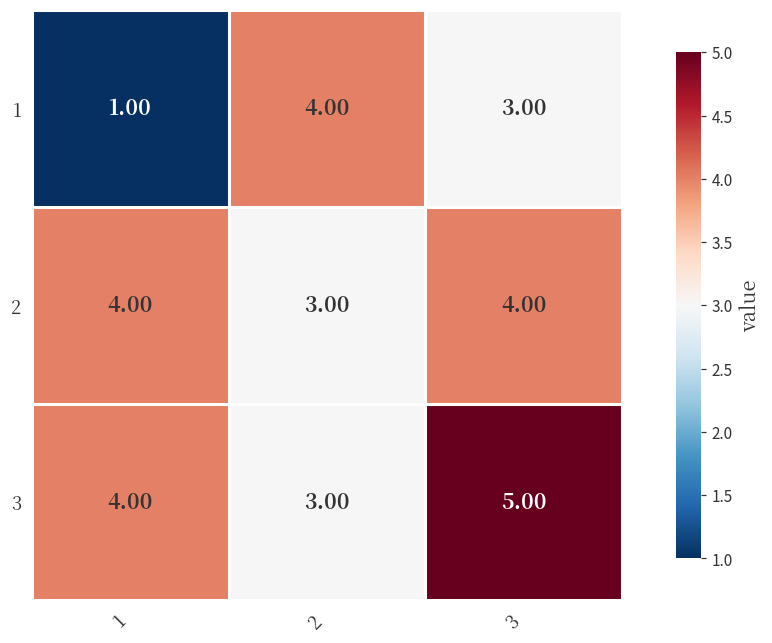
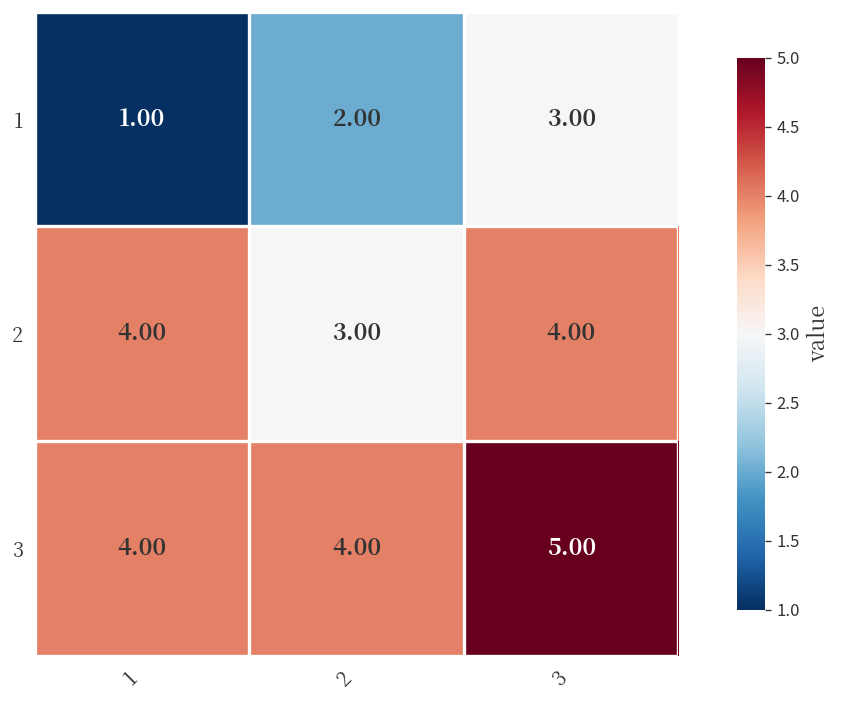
1, 2: 4.00 -> 2.00
3, 2: 3.00 -> 4.00
